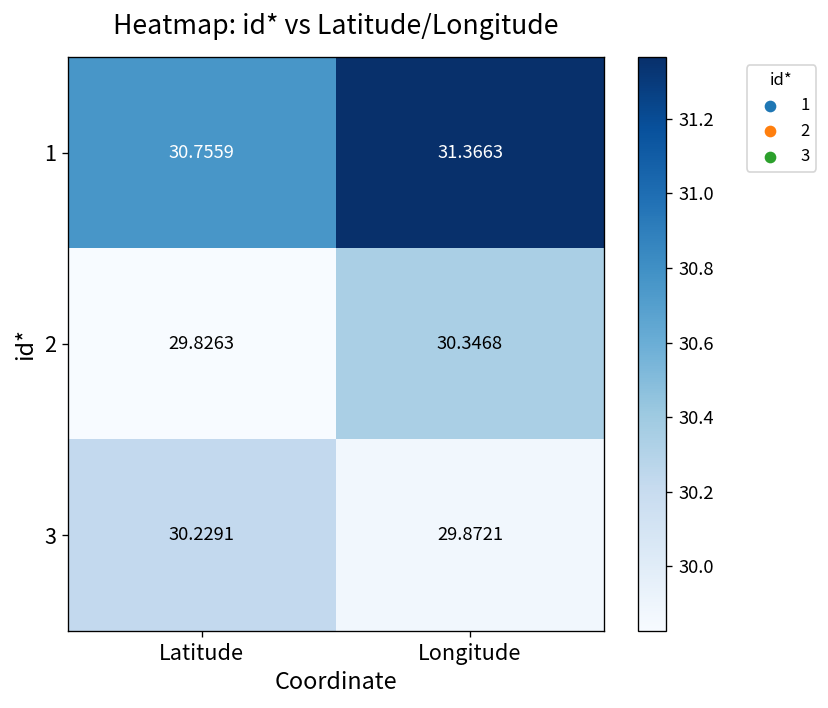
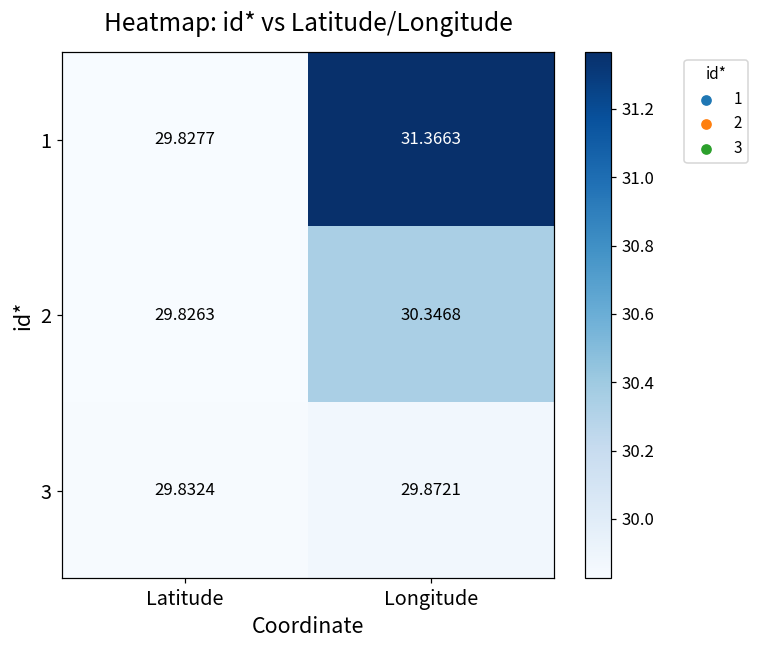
1, Latitude: 30.7559 -> 29.8277
3, Latitude: 30.2291 -> 29.8324
